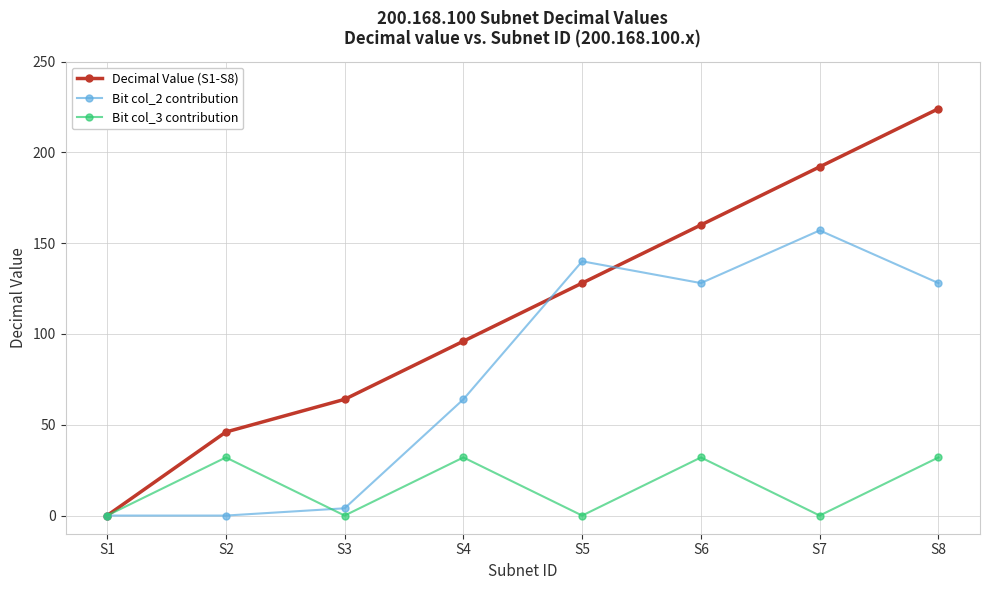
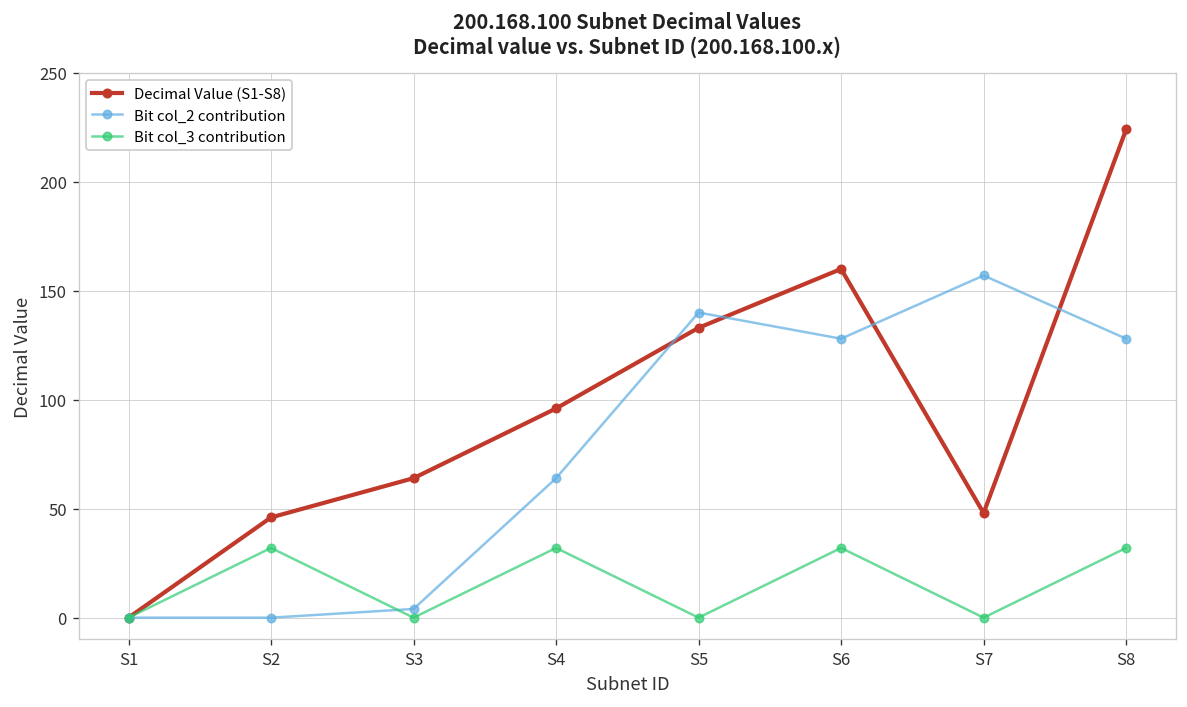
Decimal Value (S1-S8), S5: 128 -> 133
Decimal Value (S1-S8), S7: 192 -> 48
